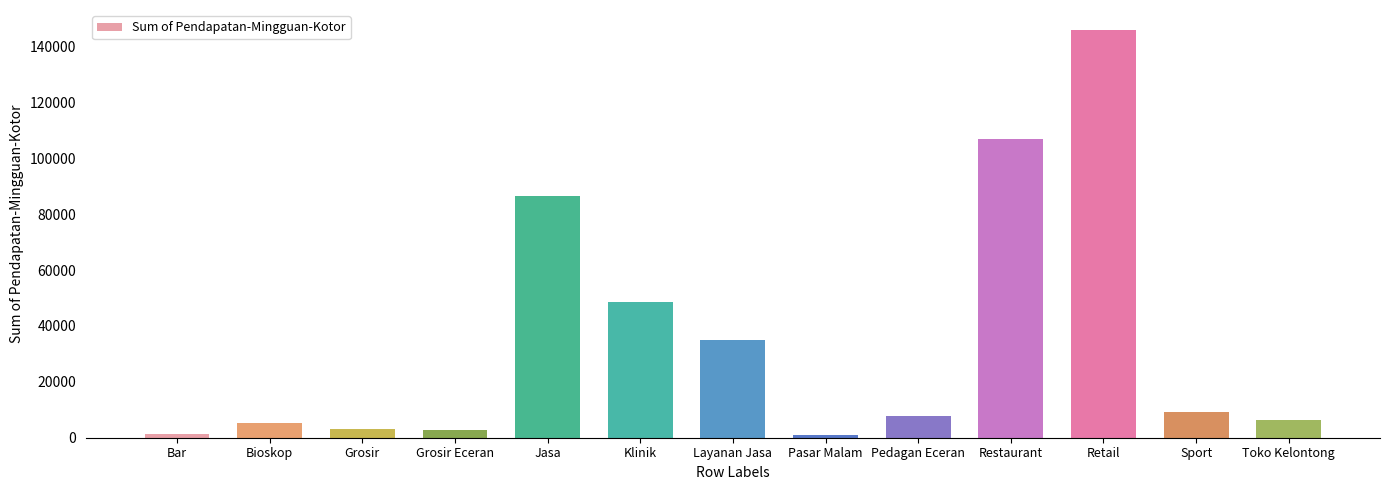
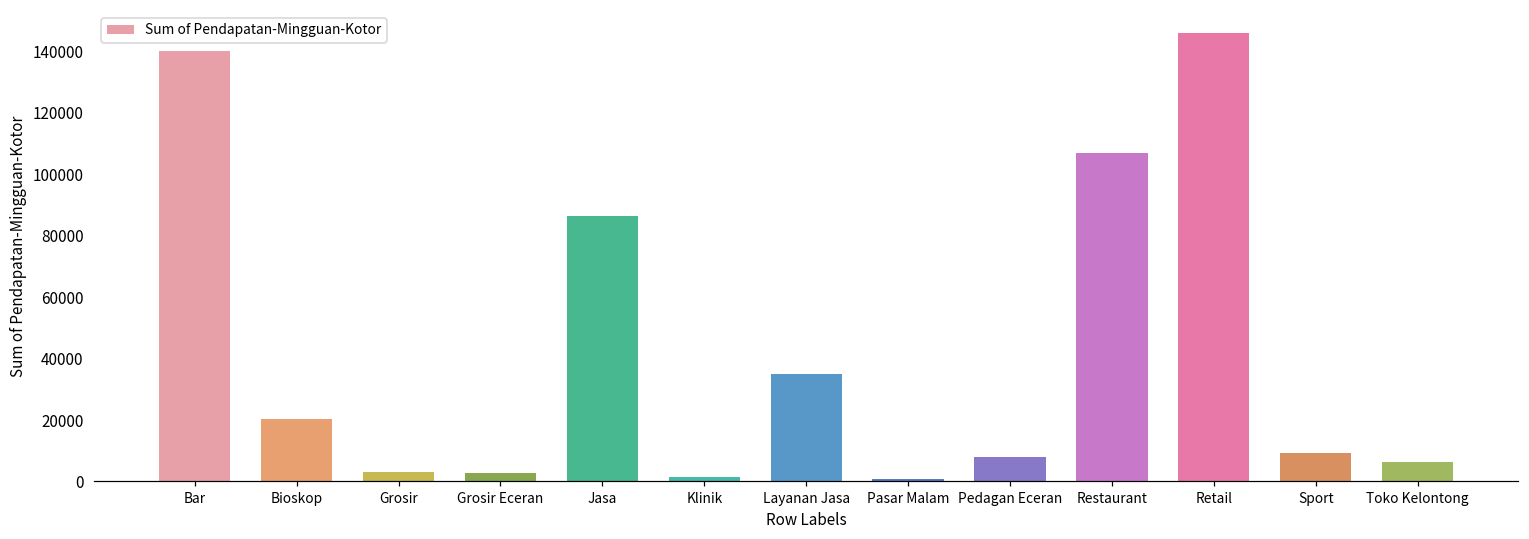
Bar: 1000 -> 140000
Bioskop: 5000 -> 20000
Klinik: 49000 -> 1000
